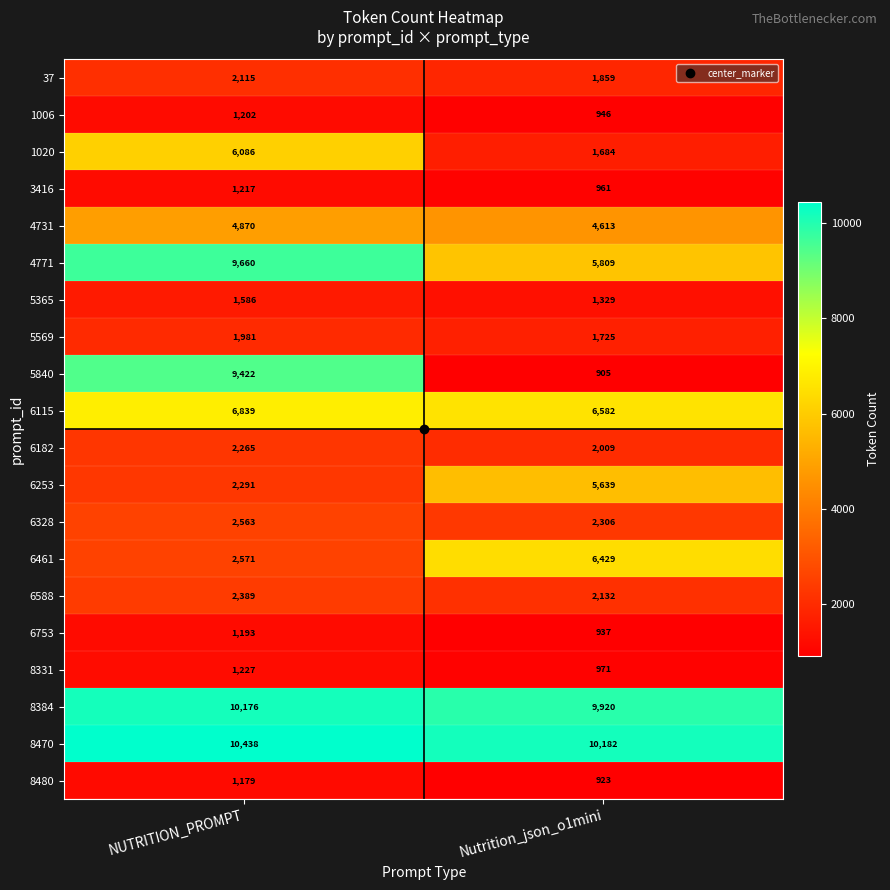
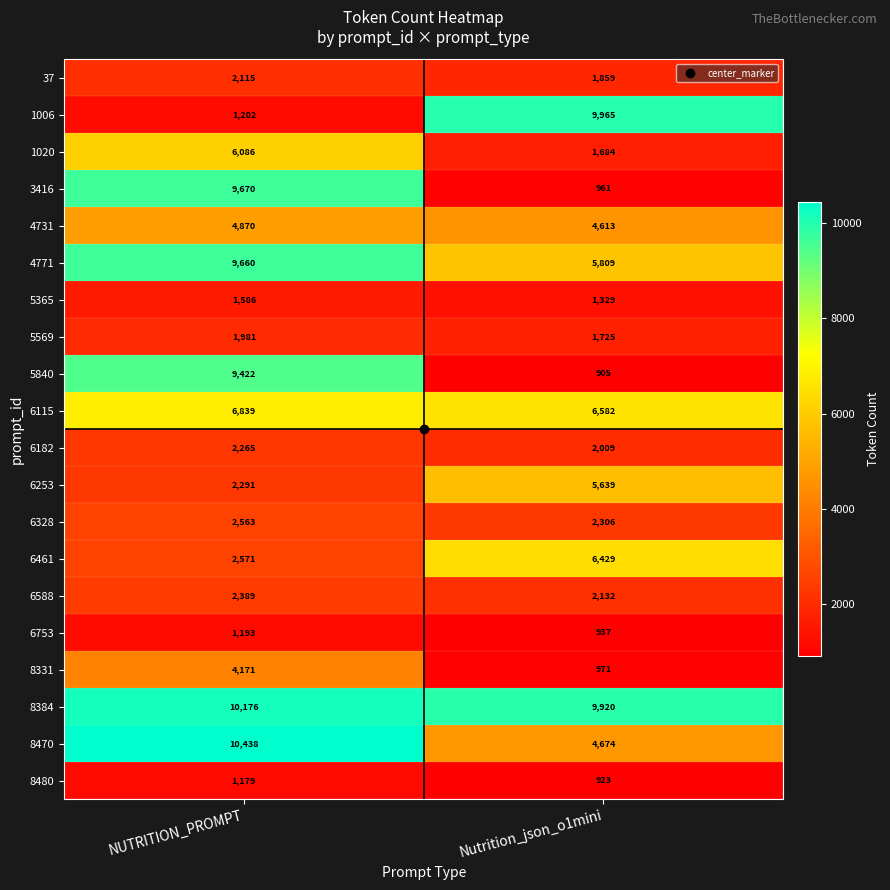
1006, Nutrition_json_o1mini: 946 -> 9,965
3416, NUTRITION_PROMPT: 1,217 -> 9,670
8331, NUTRITION_PROMPT: 1,227 -> 4,171
8470, Nutrition_json_o1mini: 10,182 -> 4,674
